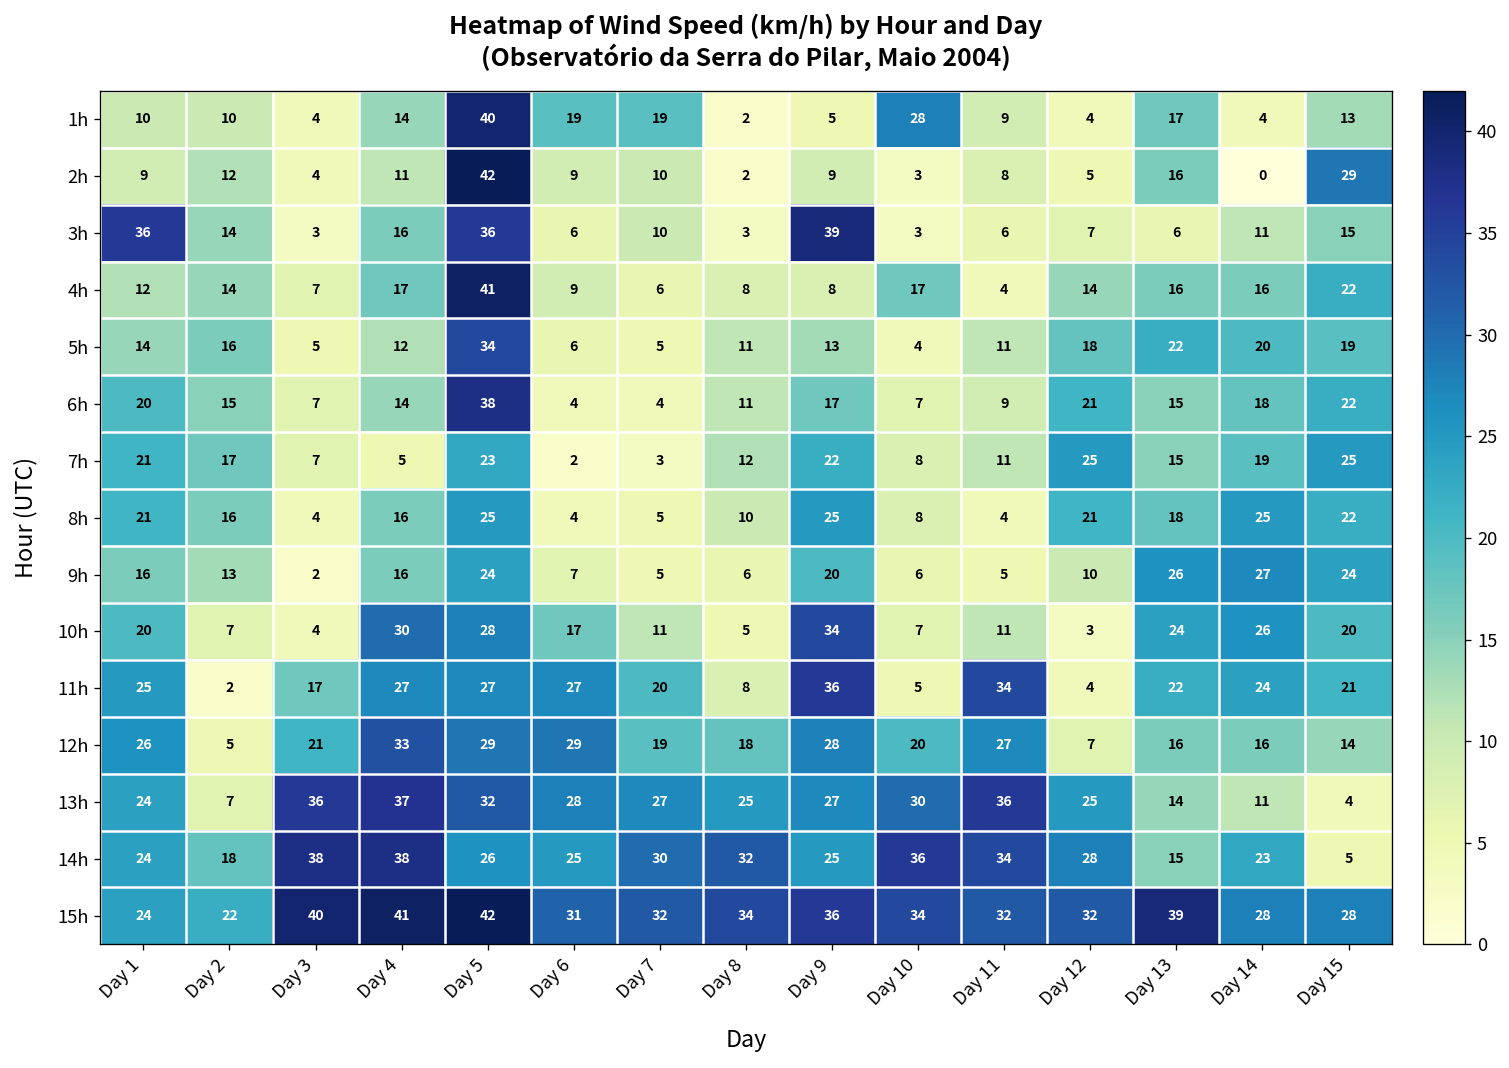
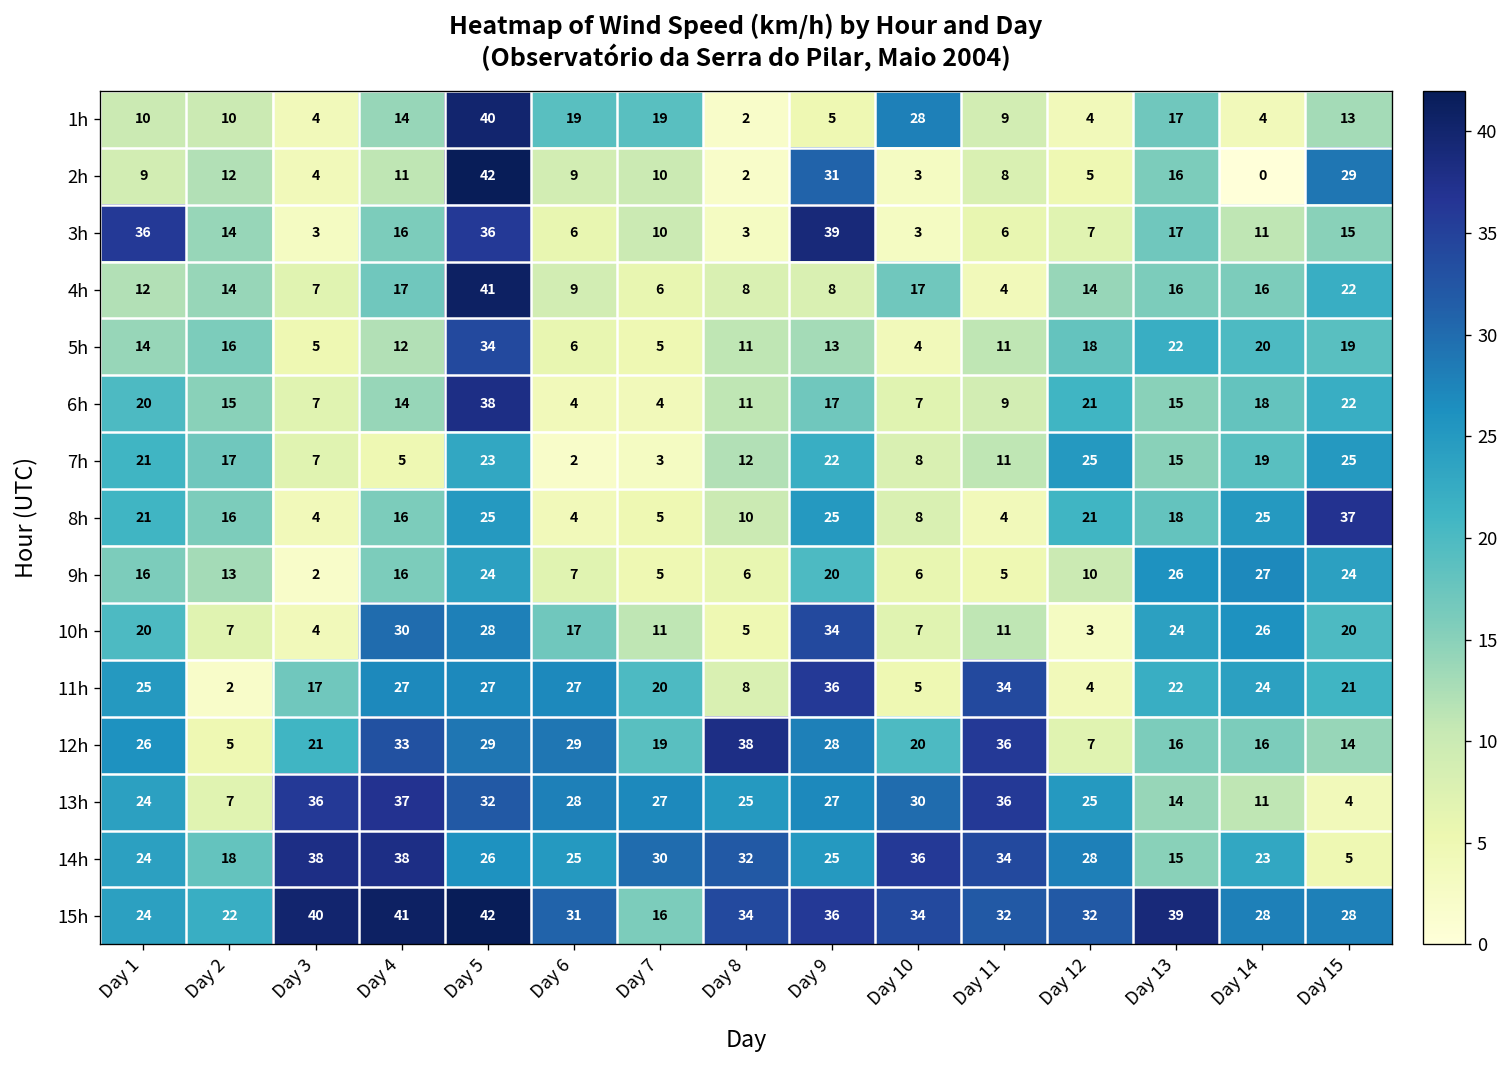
2h, Day 9: 9 -> 31
3h, Day 13: 6 -> 17
8h, Day 15: 22 -> 37
12h, Day 8: 18 -> 38
12h, Day 11: 27 -> 36
15h, Day 7: 32 -> 16
